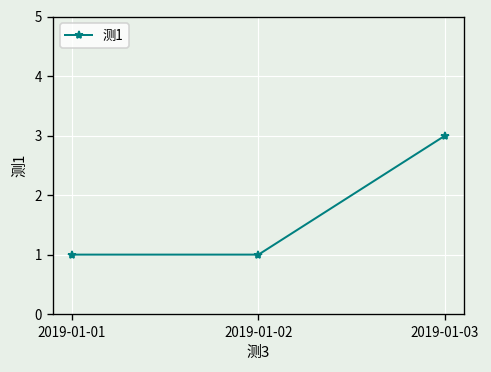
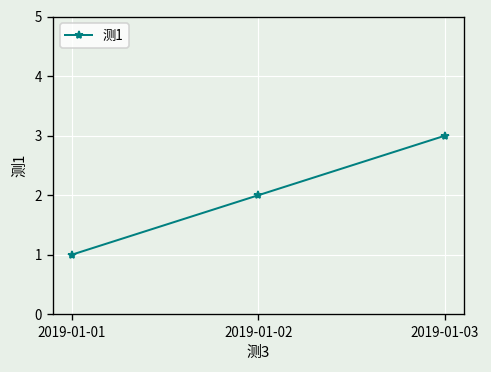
2019-01-02: 1 -> 2
